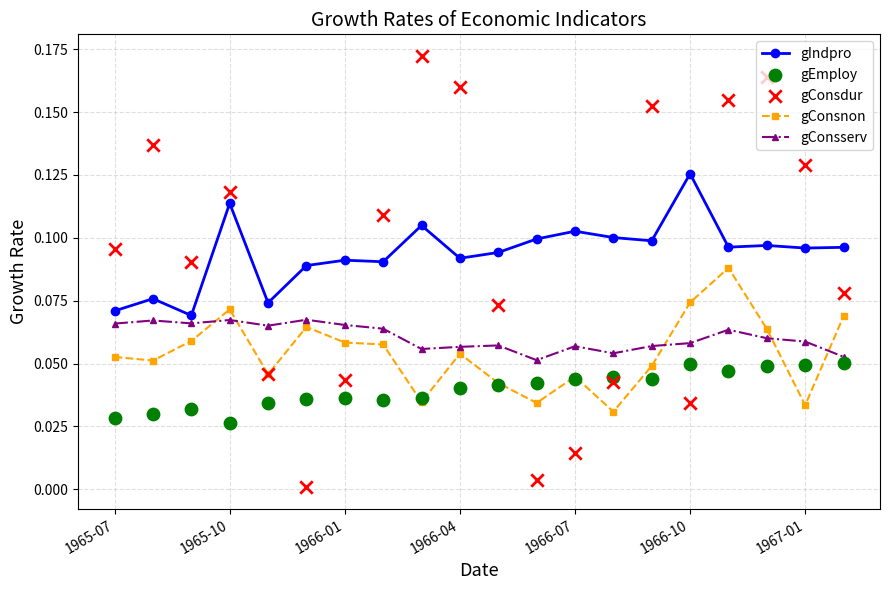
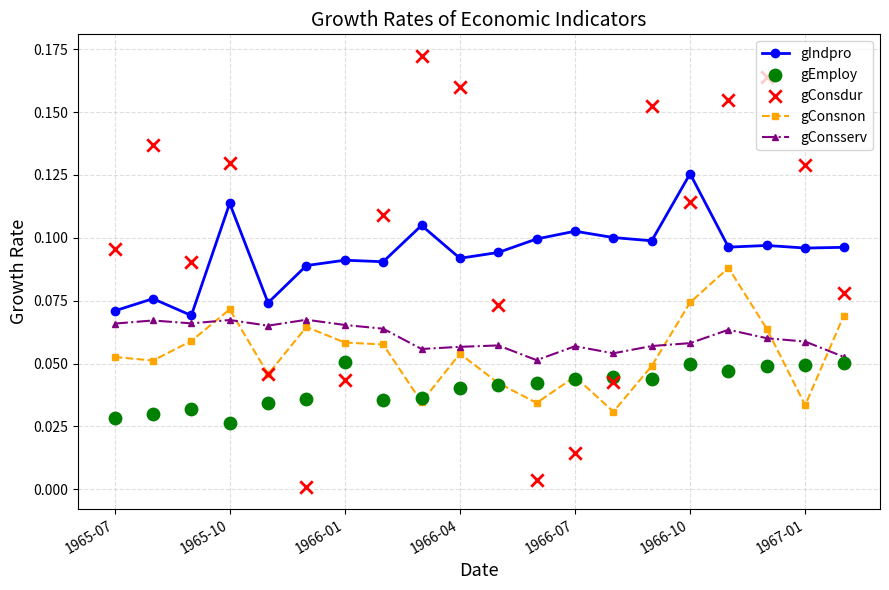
gConsdur, 1965-10: 0.118 -> 0.130
gEmploy, 1966-01: 0.036 -> 0.051
gConsdur, 1966-10: 0.034 -> 0.114
